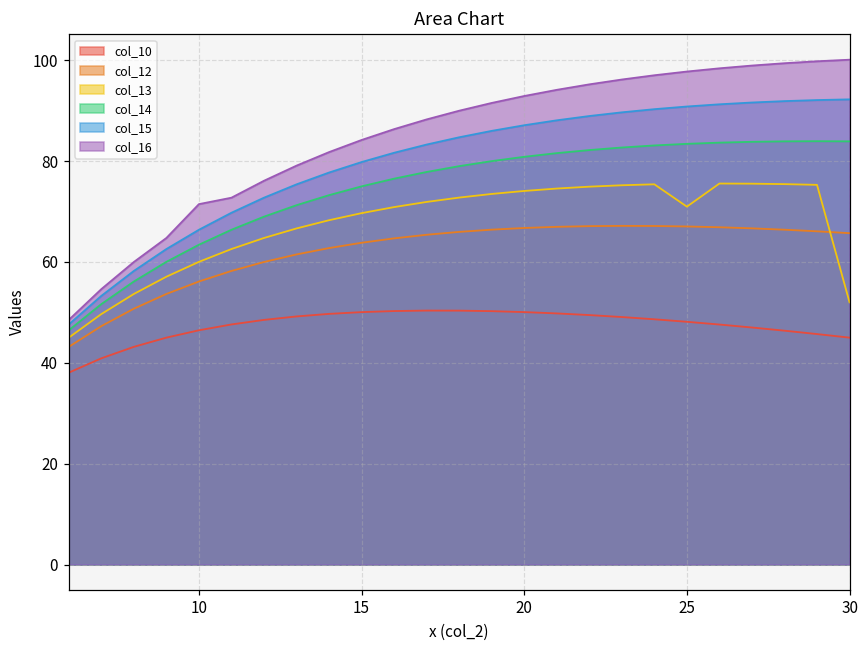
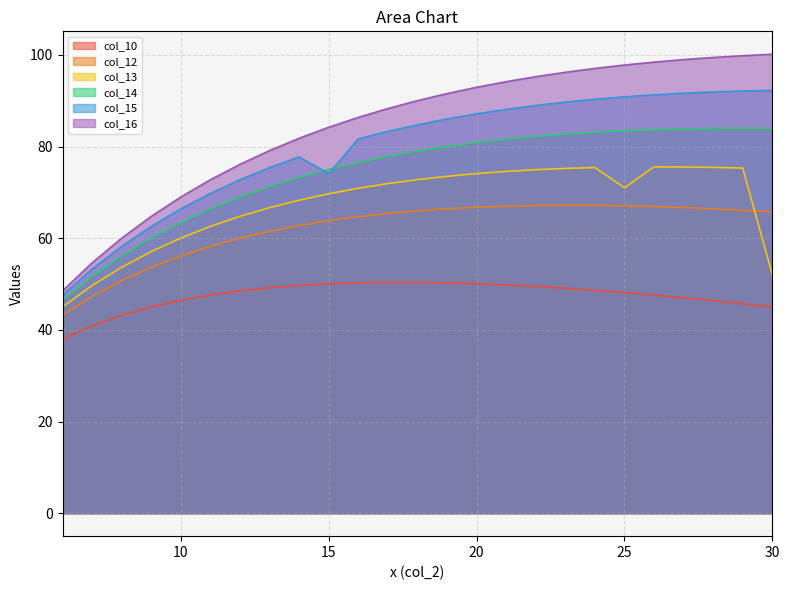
col_16, 10: 71 -> 69
col_15, 15: 80 -> 74
